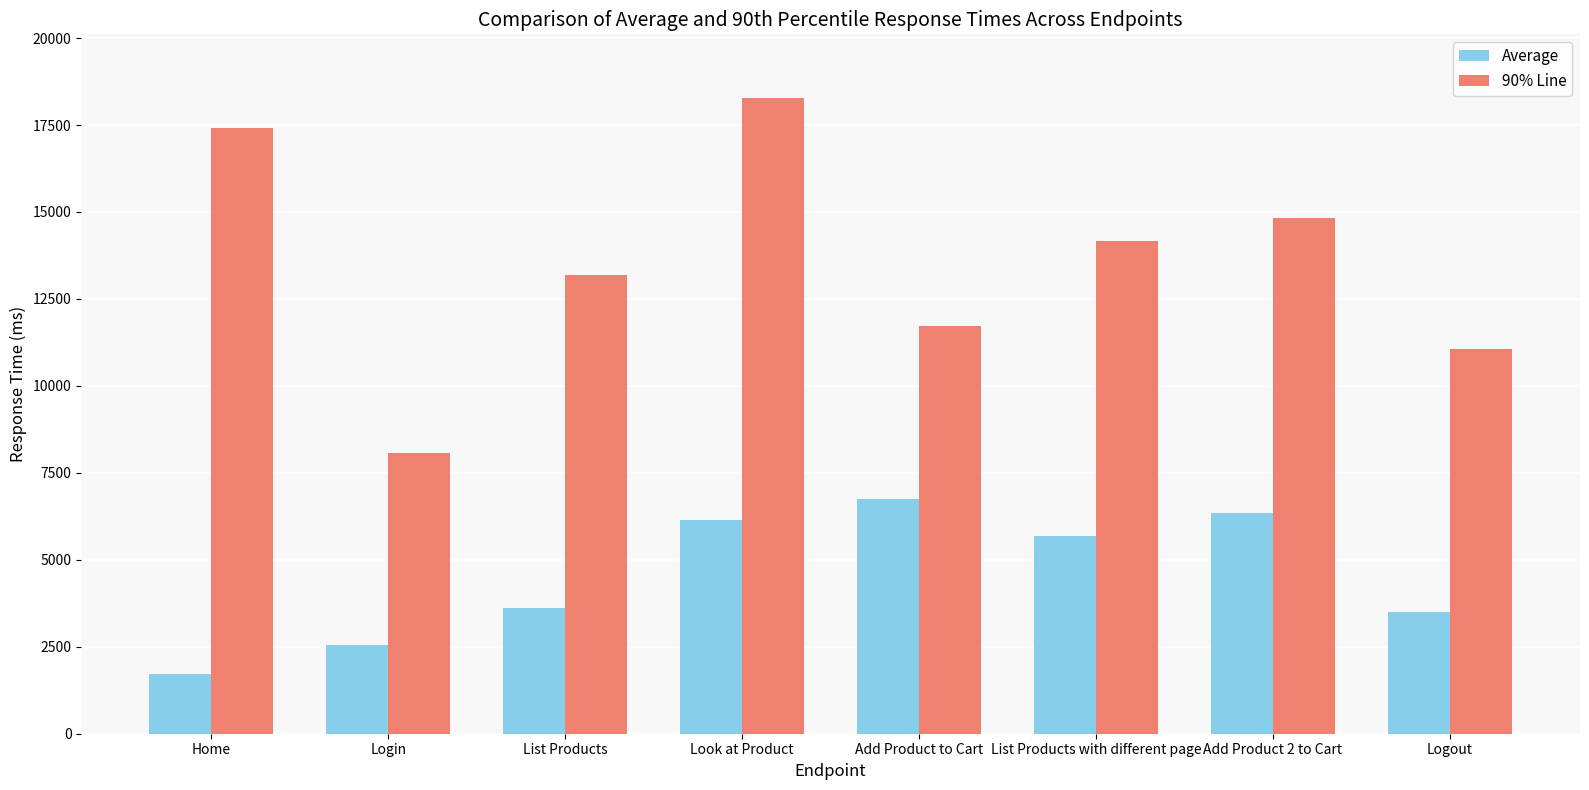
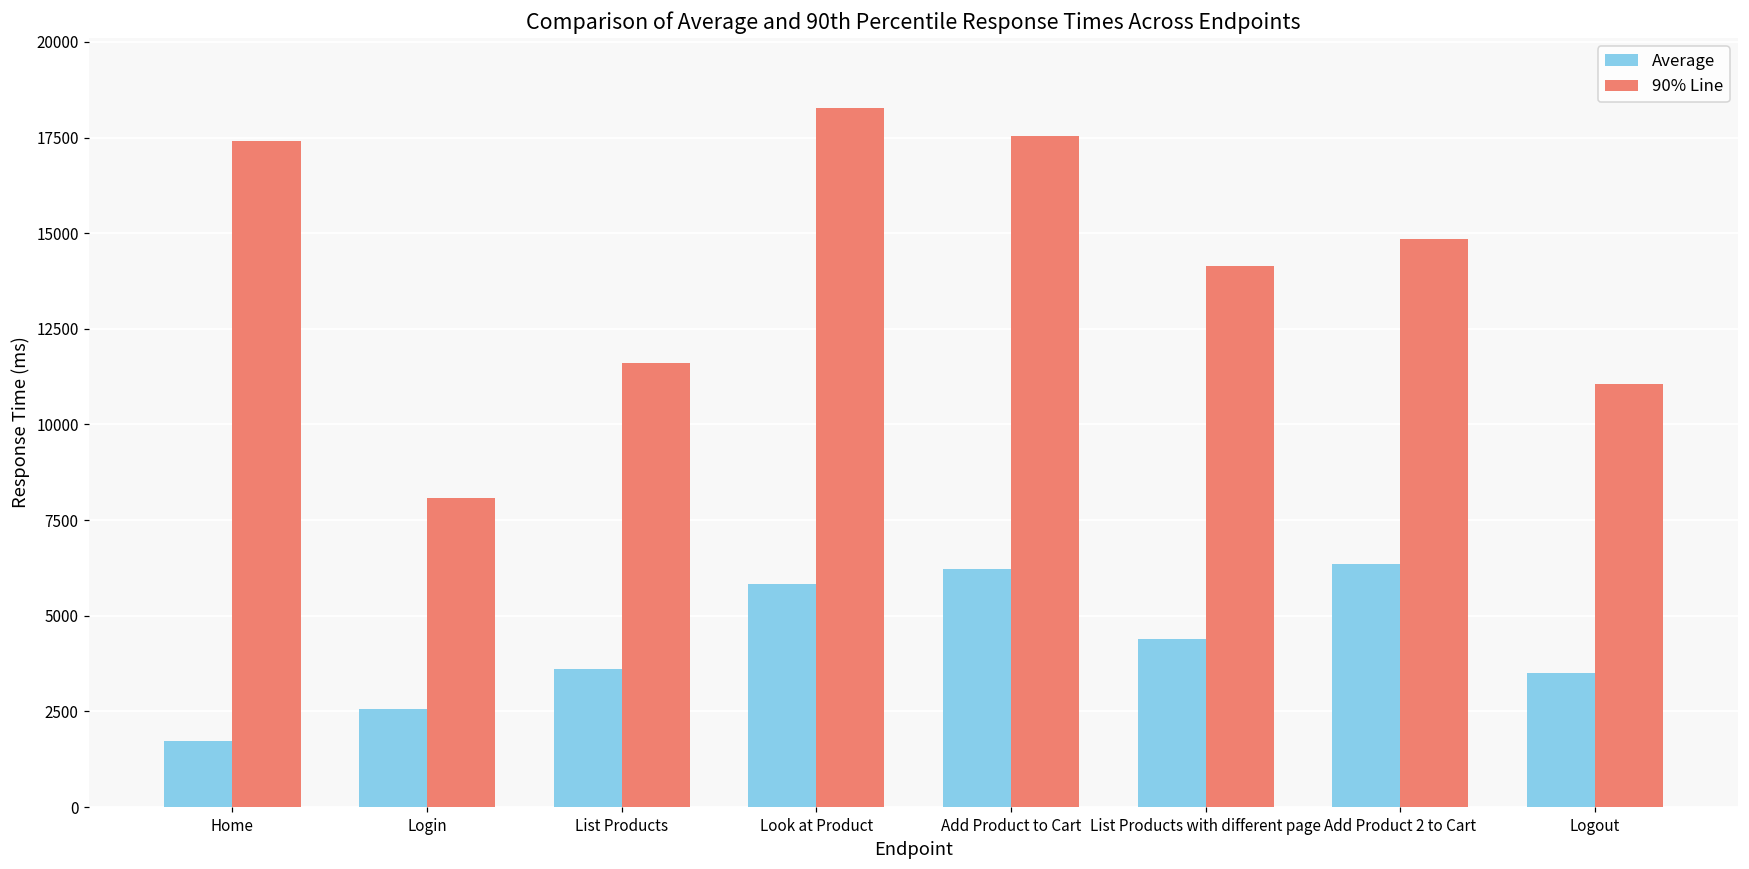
90% Line, List Products: 13200 -> 11600
Average, Look at Product: 6200 -> 5800
Average, Add Product to Cart: 6700 -> 6200
90% Line, Add Product to Cart: 11700 -> 17500
Average, List Products with different page: 5700 -> 4400
